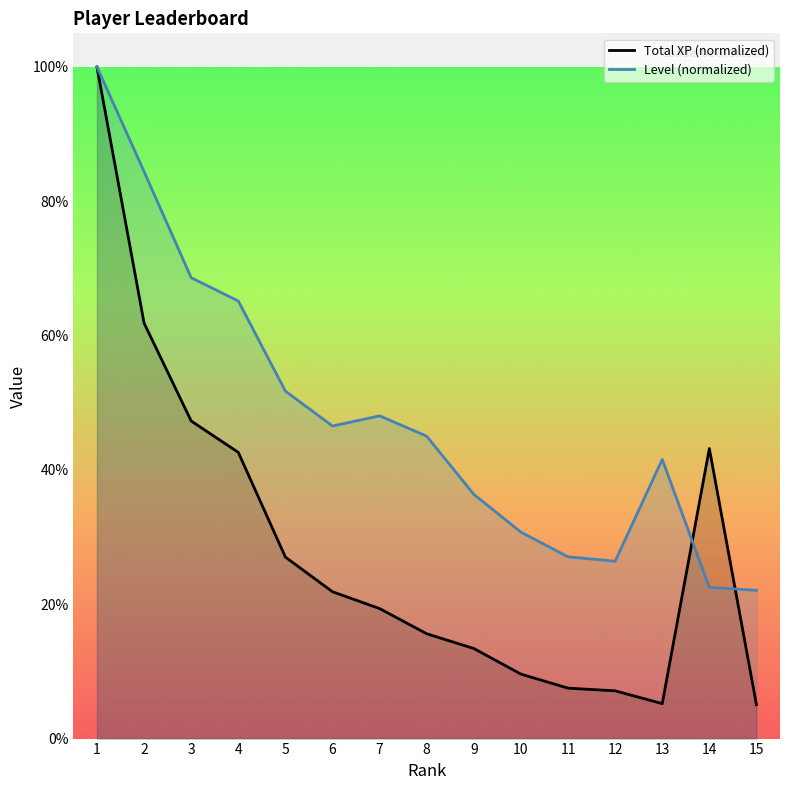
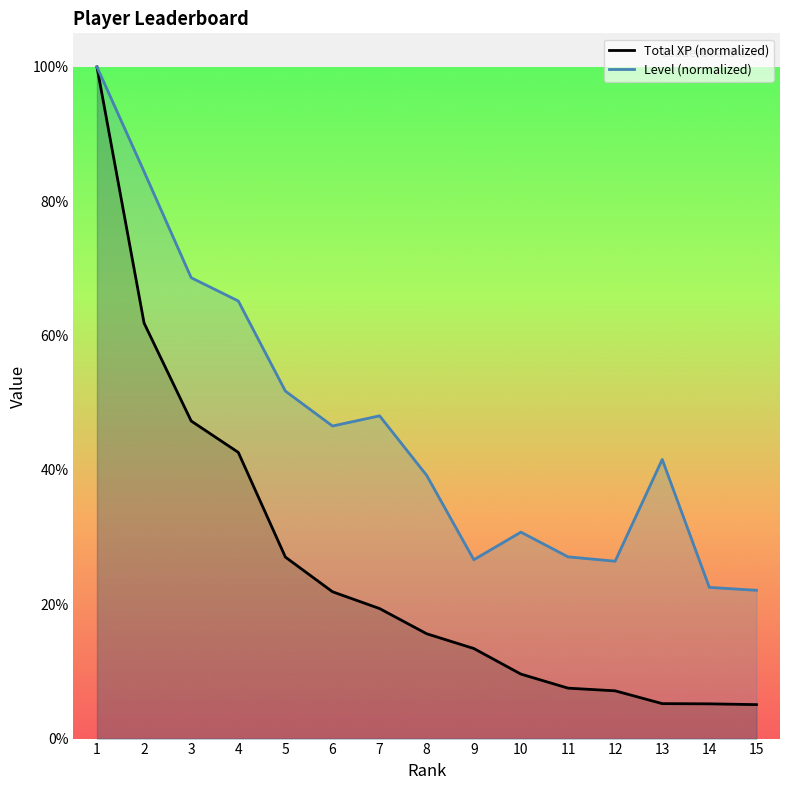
Level (normalized), 8: 45% -> 39%
Level (normalized), 9: 36% -> 27%
Total XP (normalized), 14: 43% -> 5%
